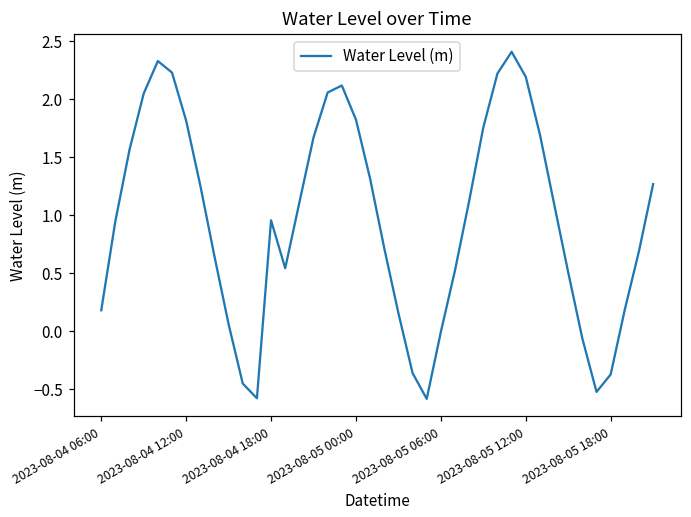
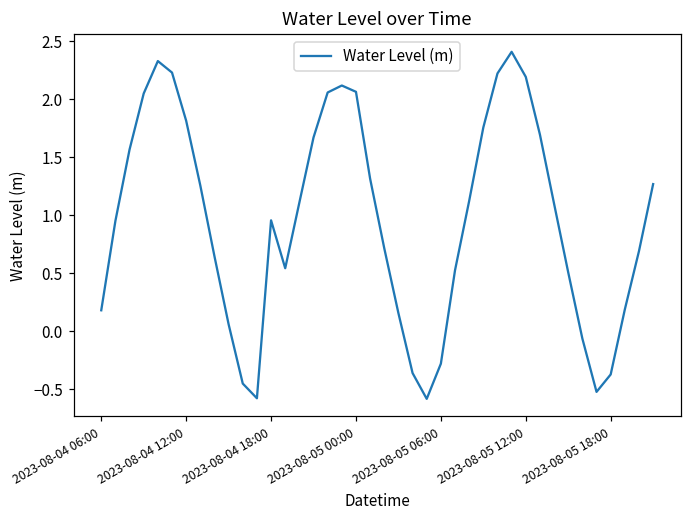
2023-08-05 00:00: 1.82 -> 2.07
2023-08-05 06:00: -0.01 -> -0.28
